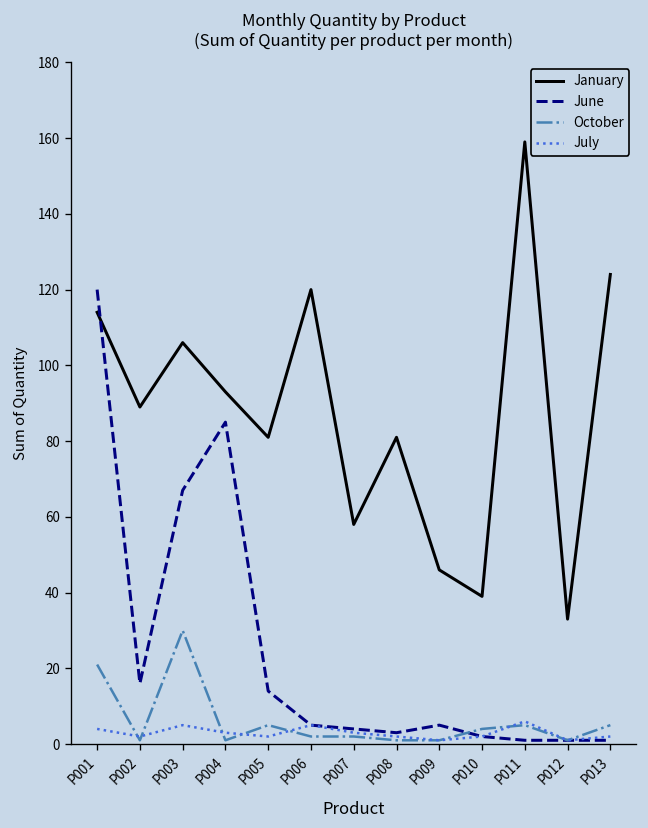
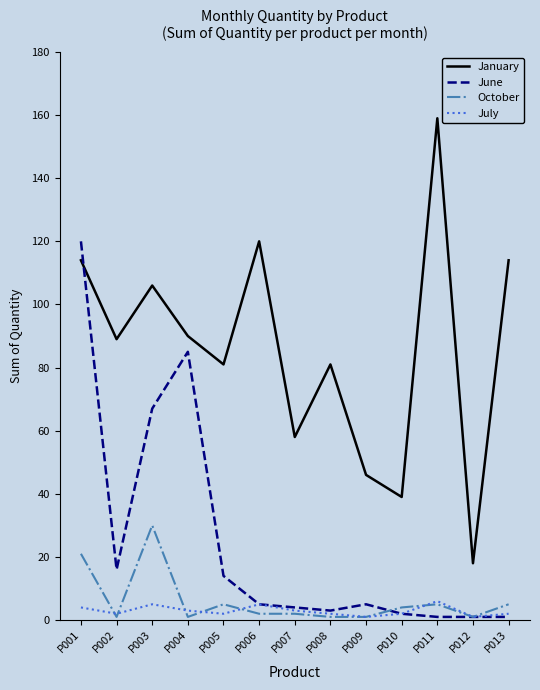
January, P004: 93 -> 90
January, P012: 33 -> 18
January, P013: 124 -> 114
